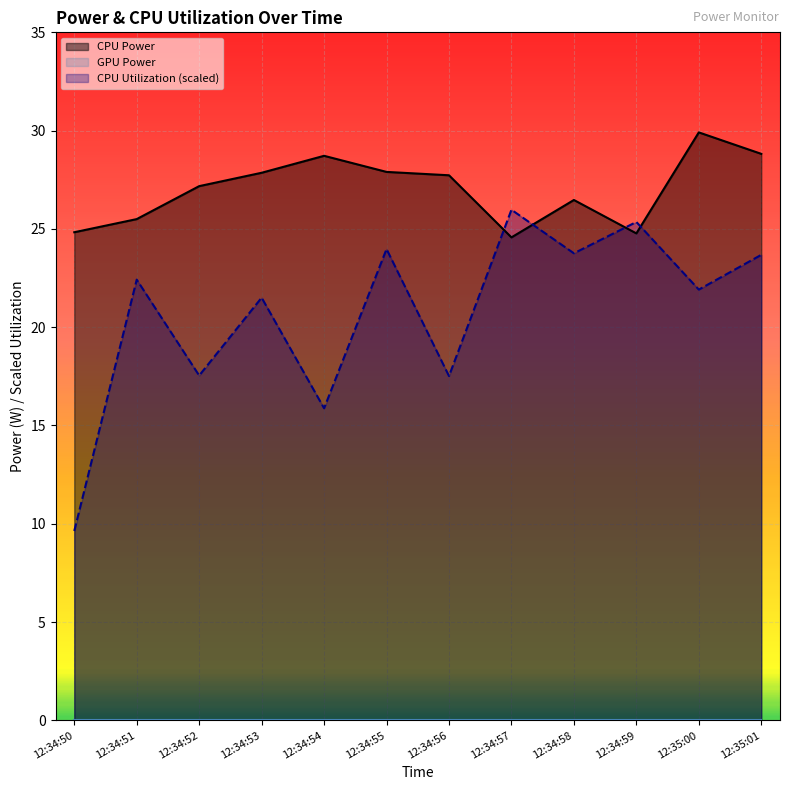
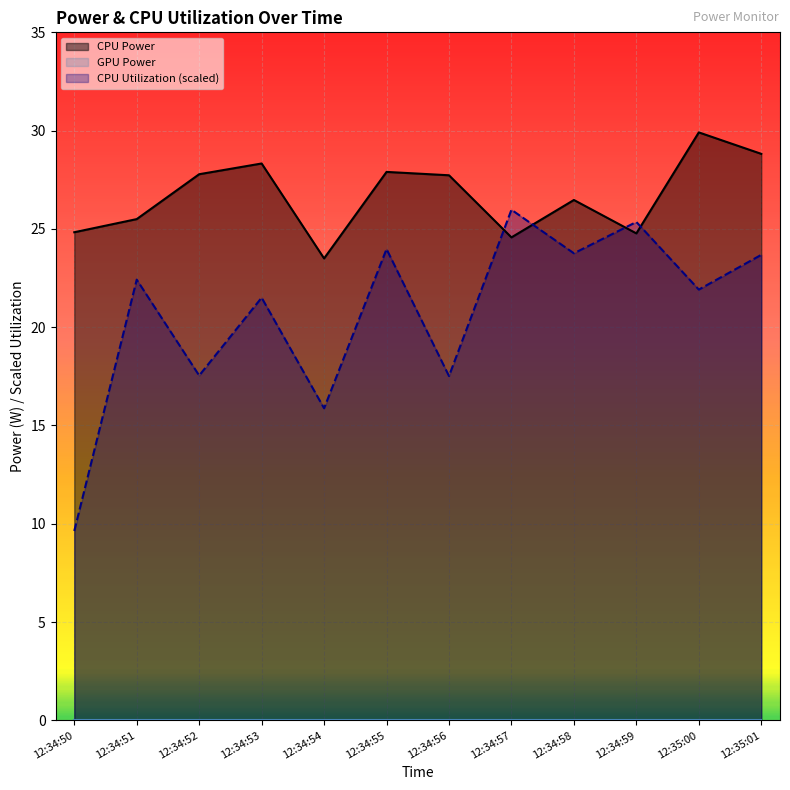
CPU Power, 12:34:52: 27.2 -> 27.8
CPU Power, 12:34:53: 27.9 -> 28.3
CPU Power, 12:34:54: 28.7 -> 23.5
